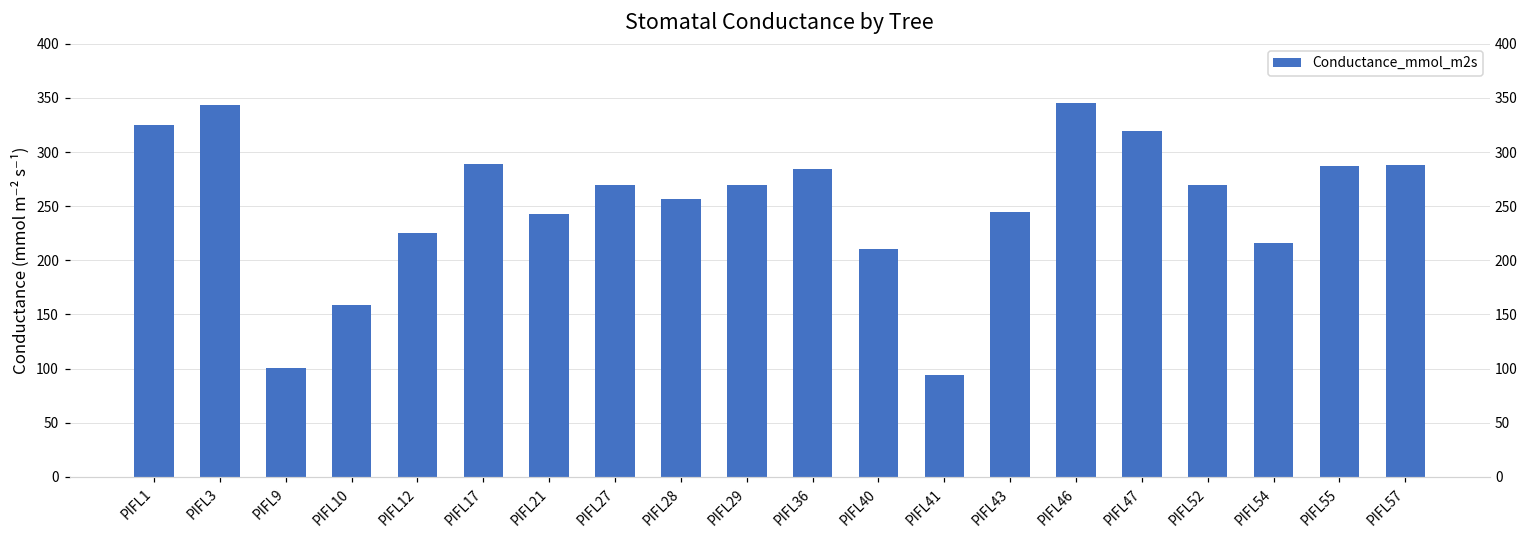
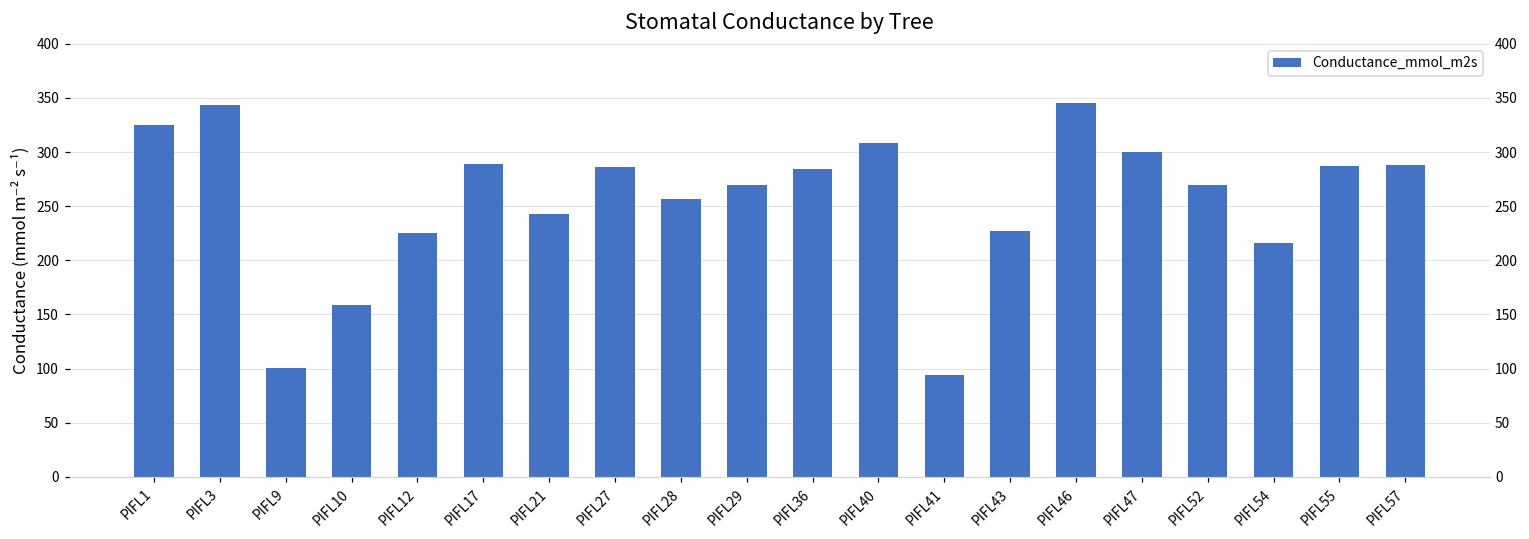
PIFL27: 270 -> 290
PIFL40: 210 -> 310
PIFL43: 250 -> 230
PIFL47: 320 -> 300
